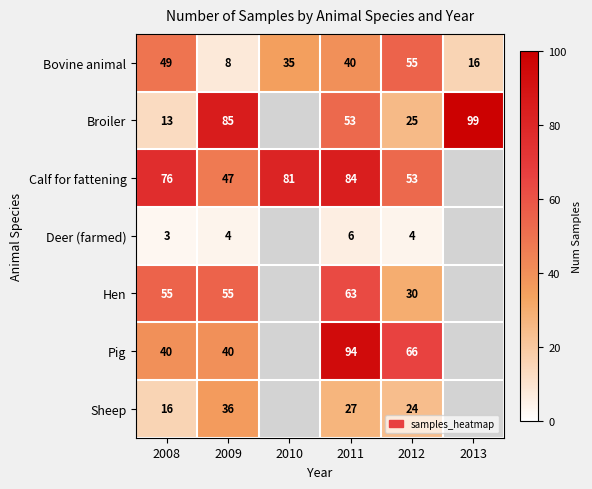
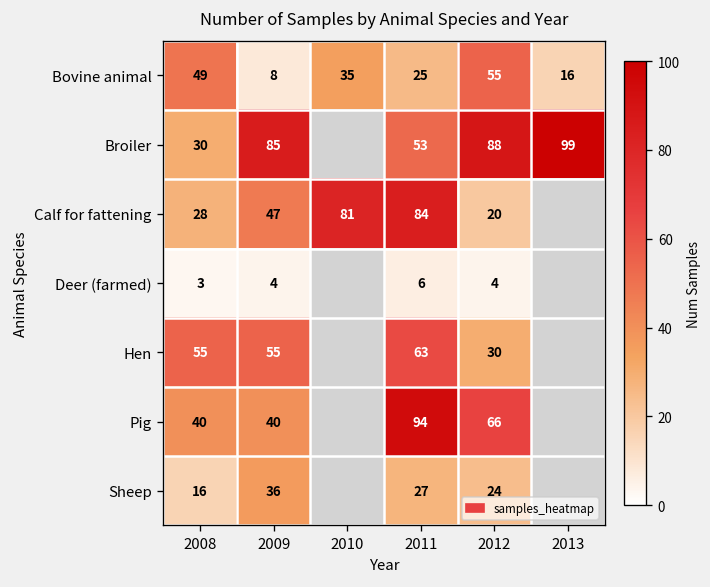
Bovine animal, 2011: 40 -> 25
Broiler, 2008: 13 -> 30
Broiler, 2012: 25 -> 88
Calf for fattening, 2008: 76 -> 28
Calf for fattening, 2012: 53 -> 20
